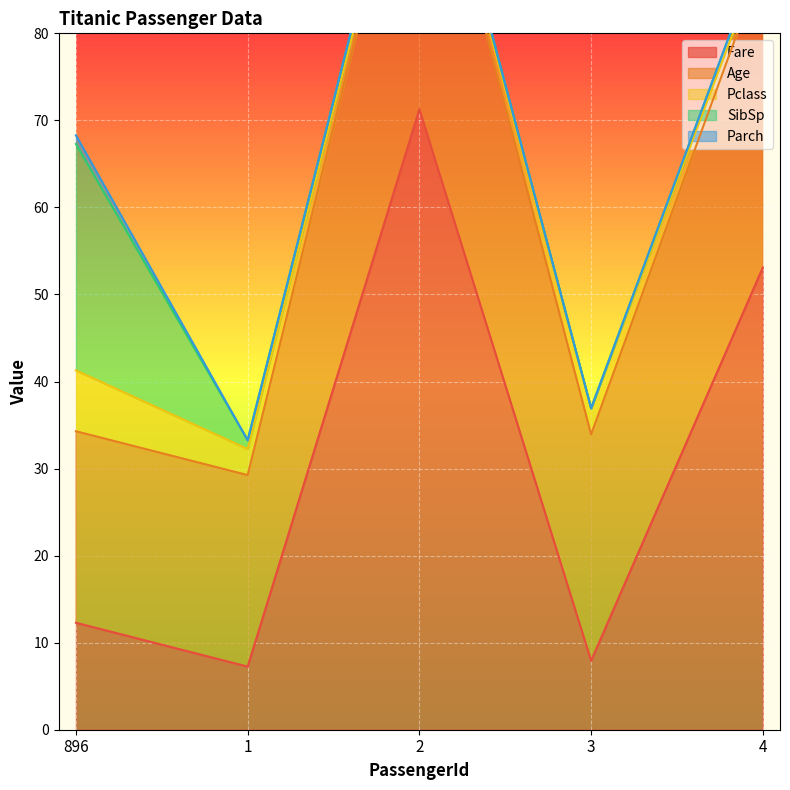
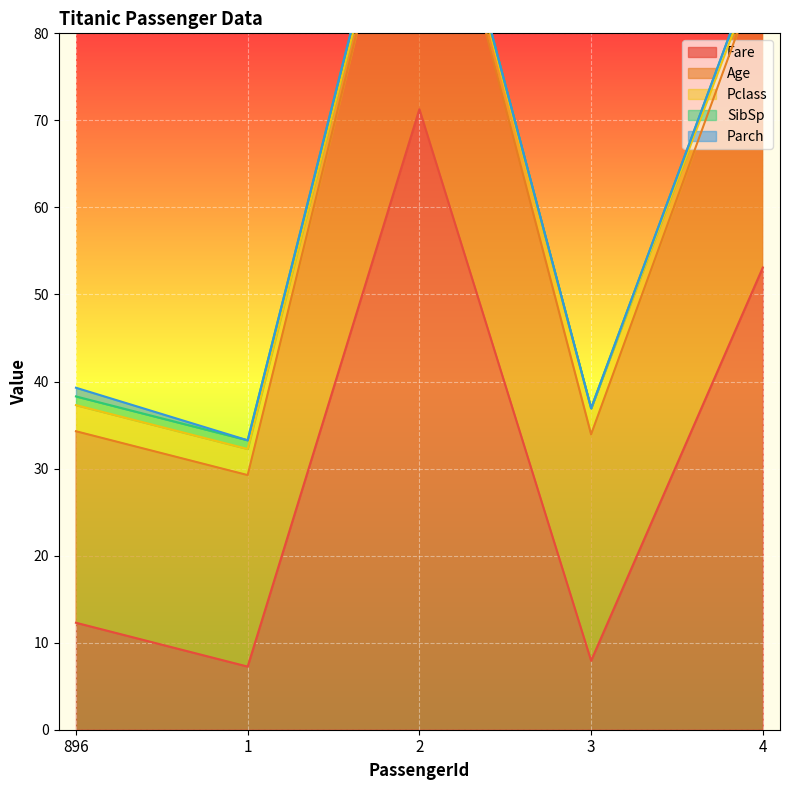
Pclass, 896: 7 -> 3
SibSp, 896: 26 -> 1
